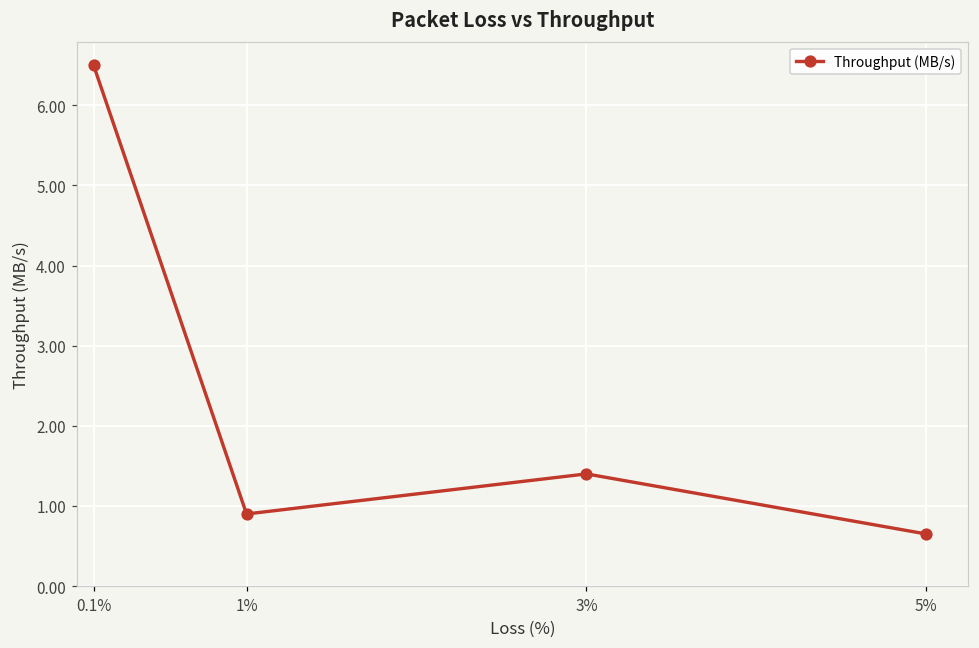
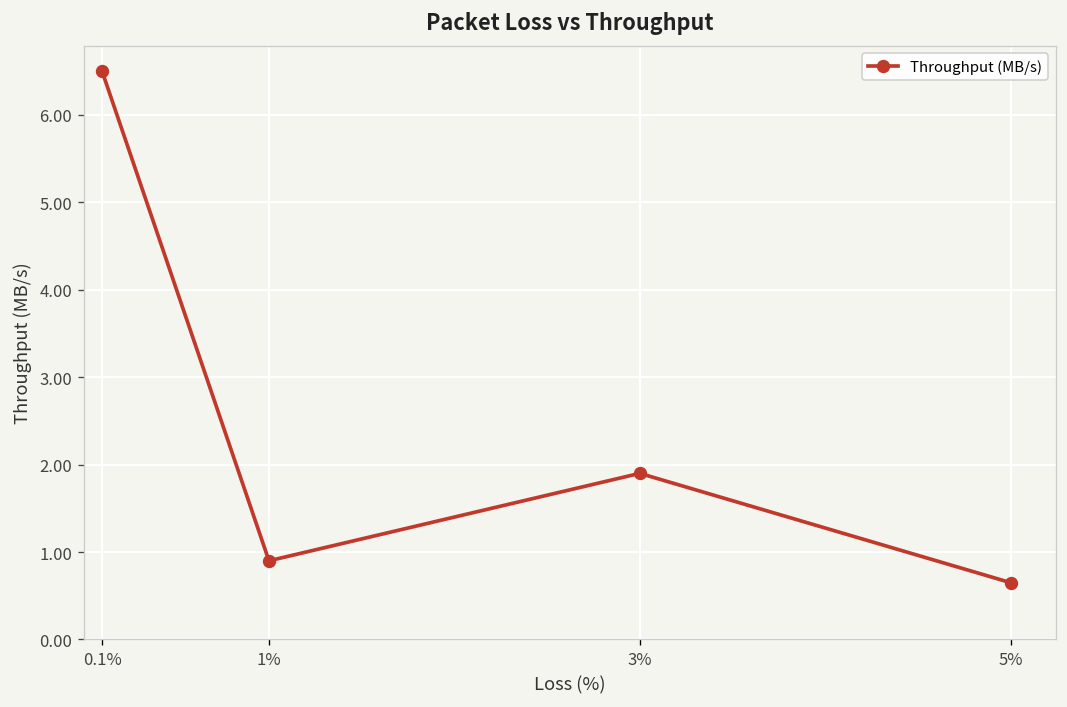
3%: 1.4 -> 1.9
